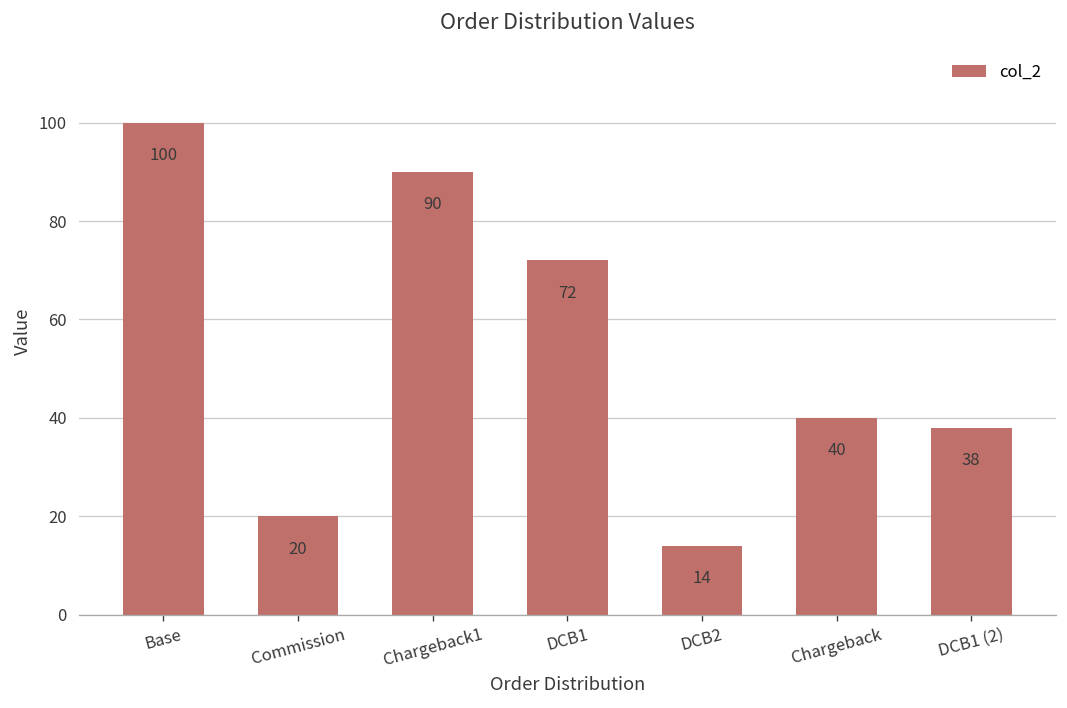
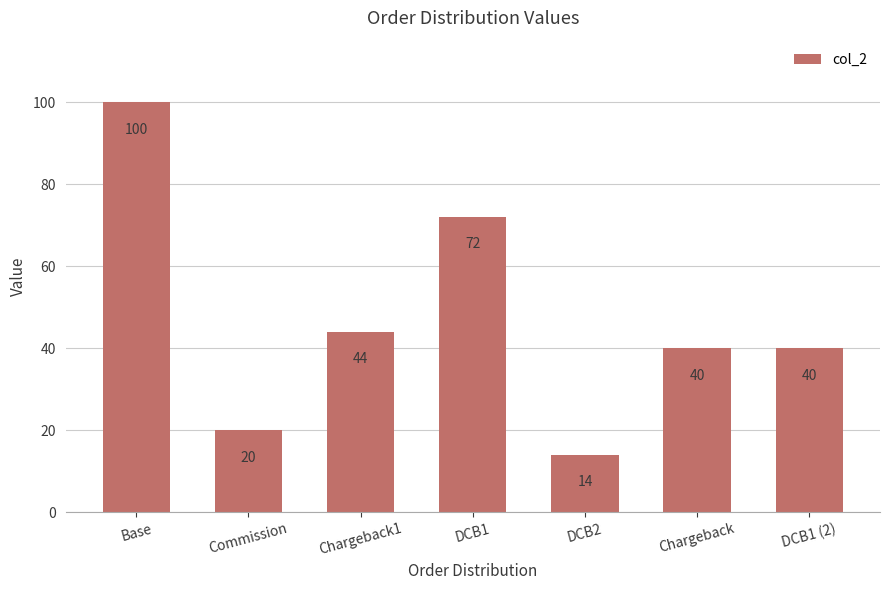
Chargeback1: 90 -> 44
DCB1 (2): 38 -> 40
